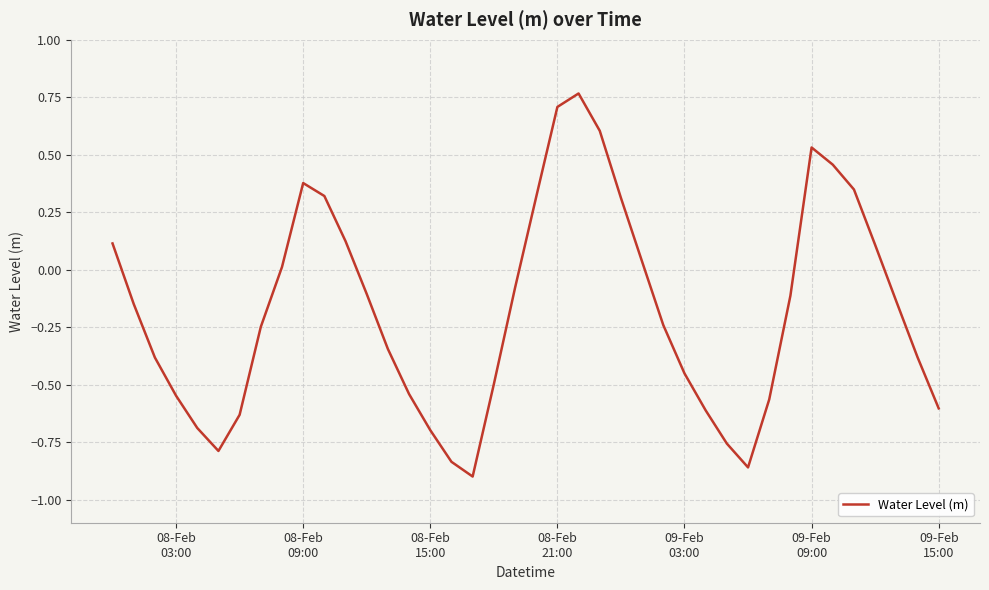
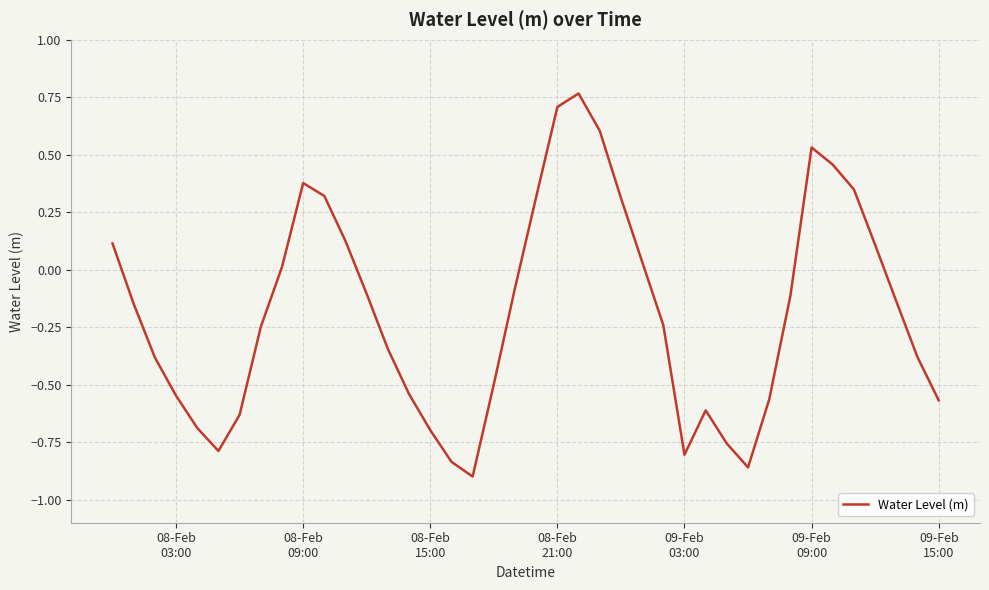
09-Feb 03:00: -0.45 -> -0.80
09-Feb 15:00: -0.60 -> -0.57
